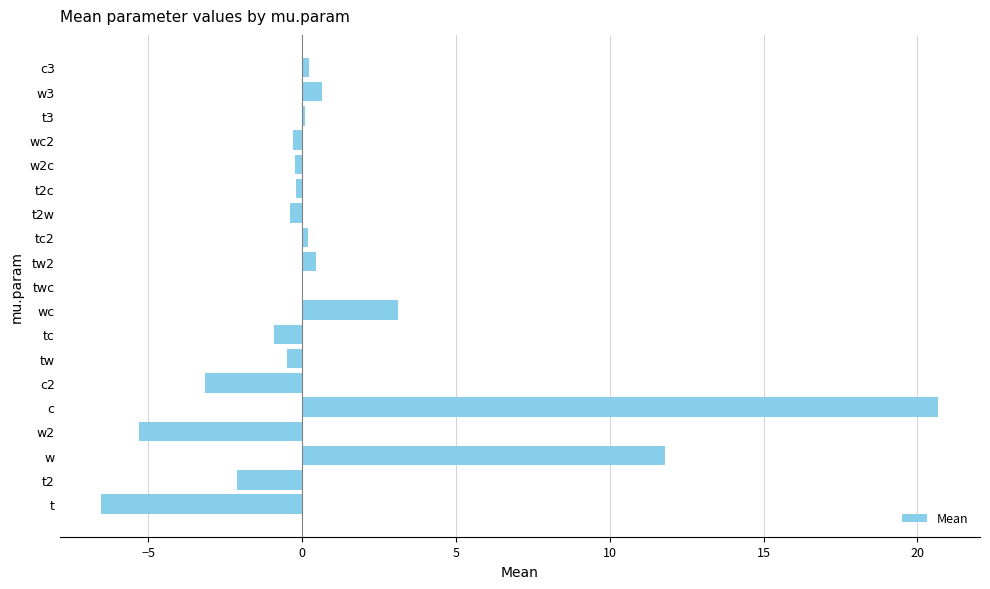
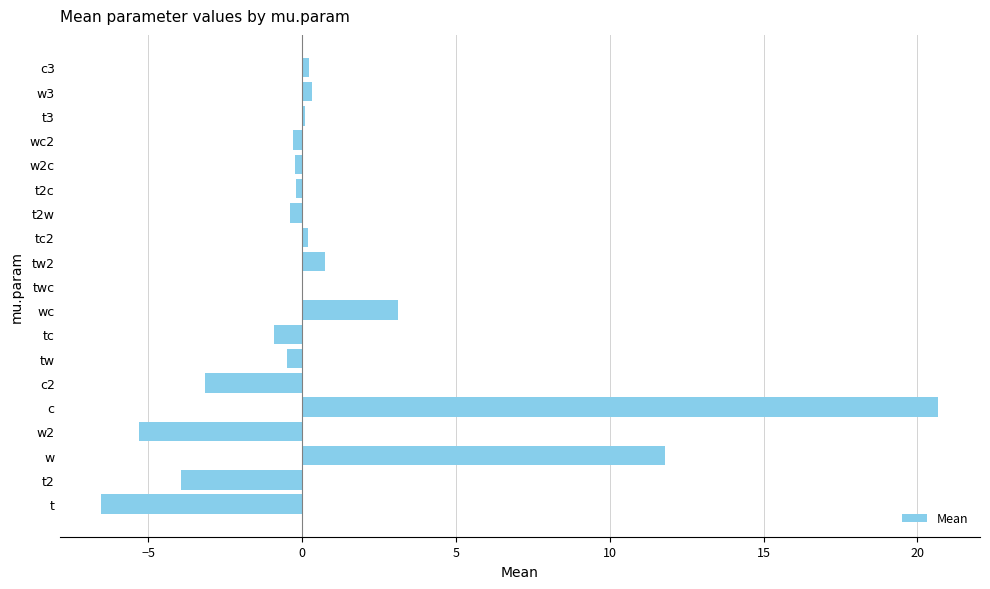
w3: 0.6 -> 0.3
tw2: 0.5 -> 0.7
t2: -2.1 -> -3.9
